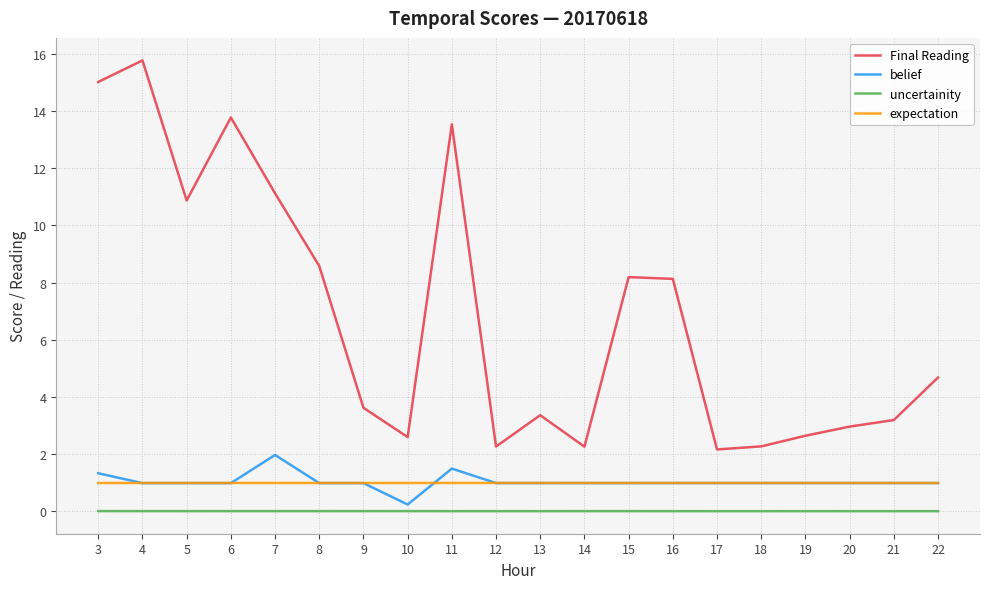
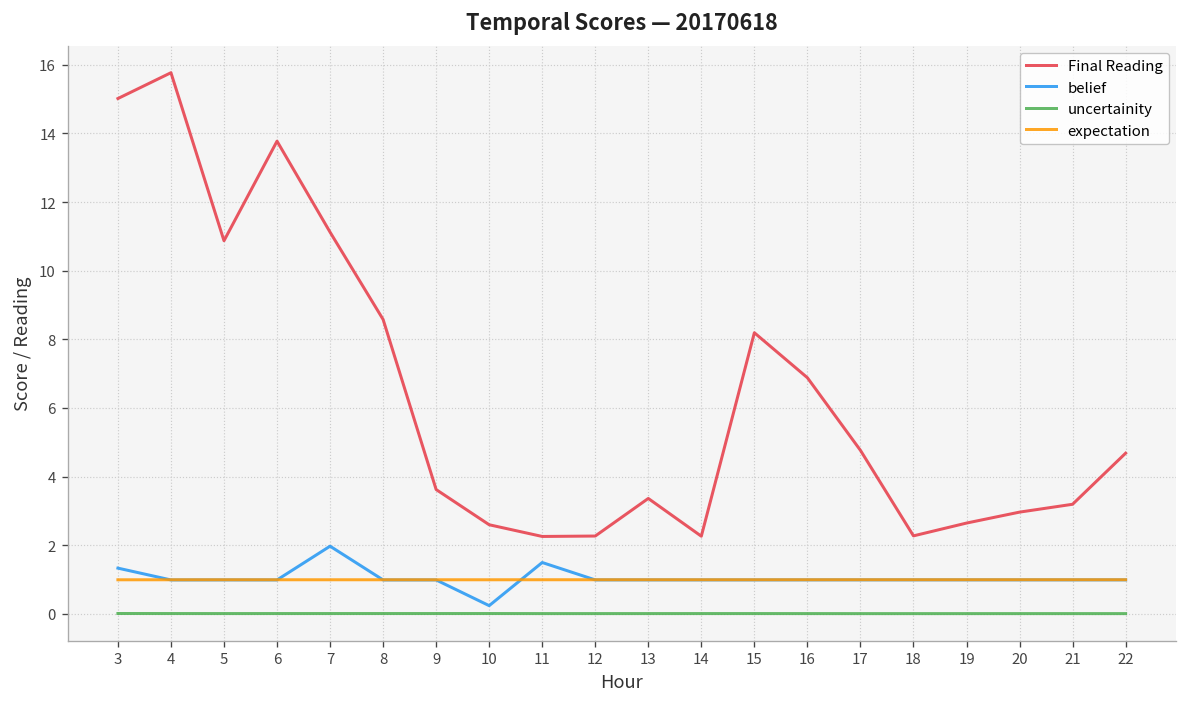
Final Reading, 11: 13.5 -> 2.3
Final Reading, 16: 8.1 -> 6.9
Final Reading, 17: 2.2 -> 4.8
